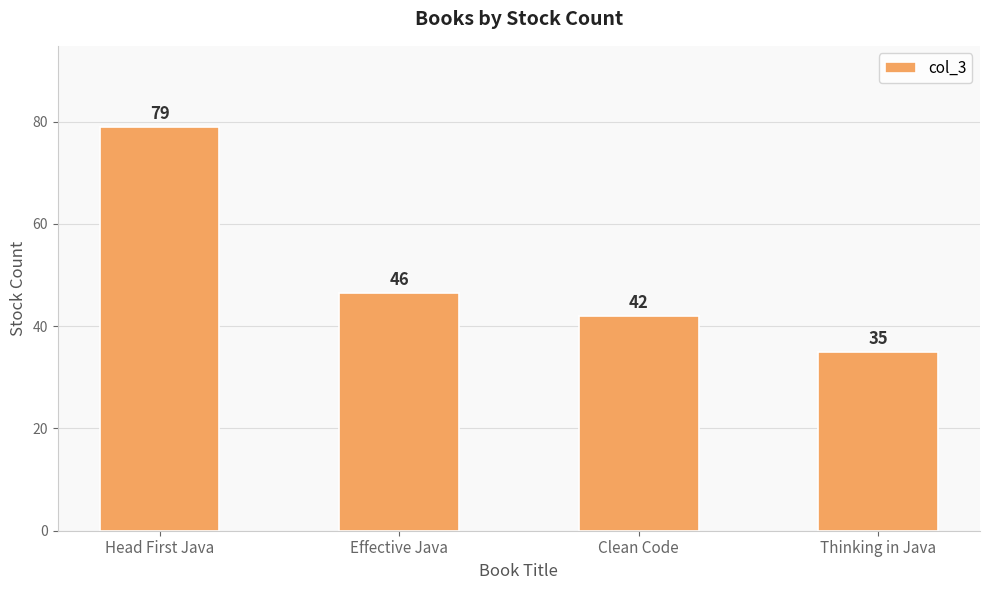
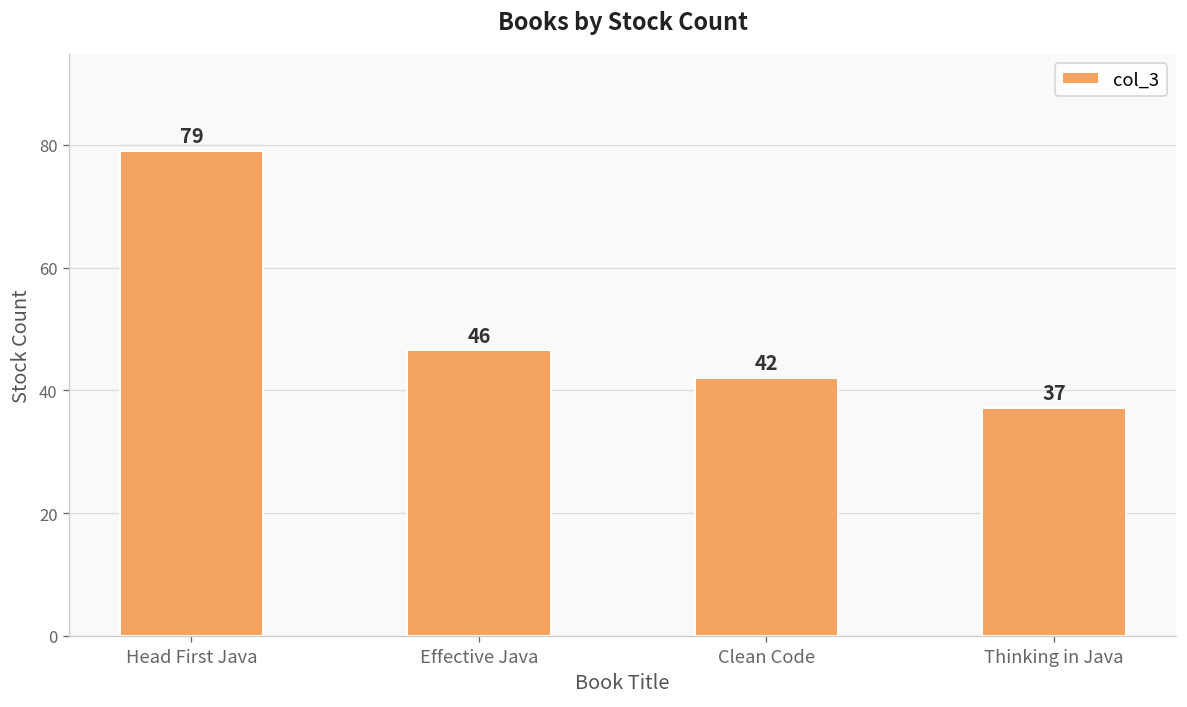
Thinking in Java: 35 -> 37
